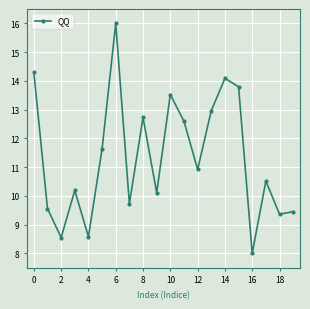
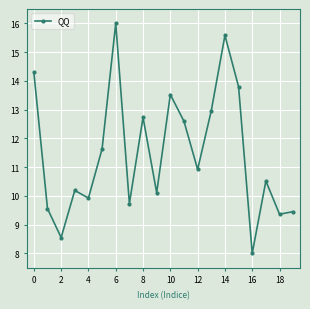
4: 8.6 -> 9.9
14: 14.1 -> 15.6
